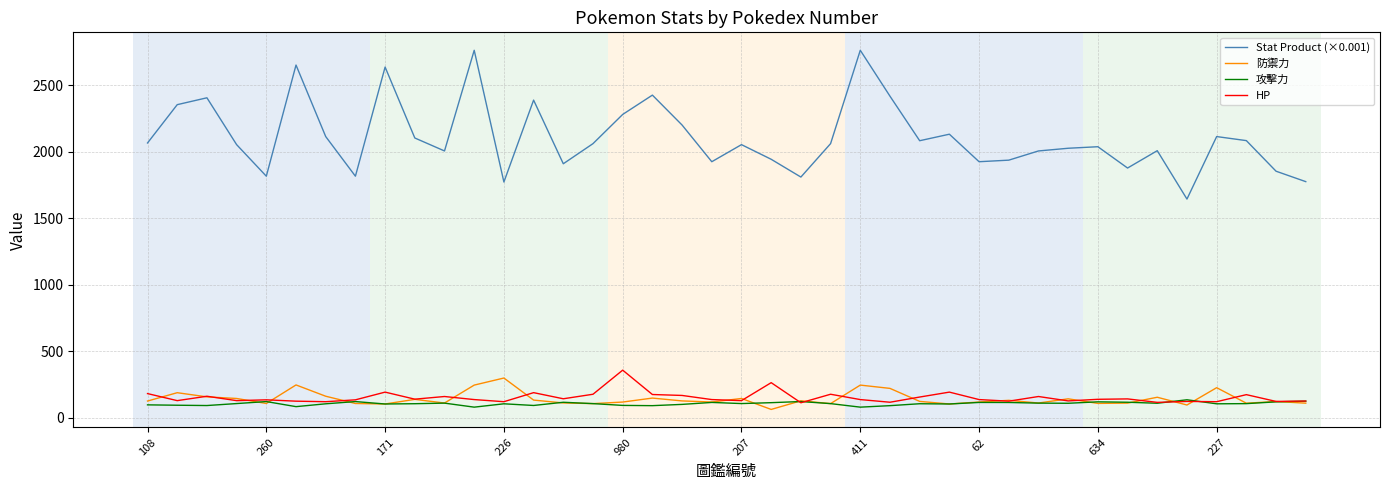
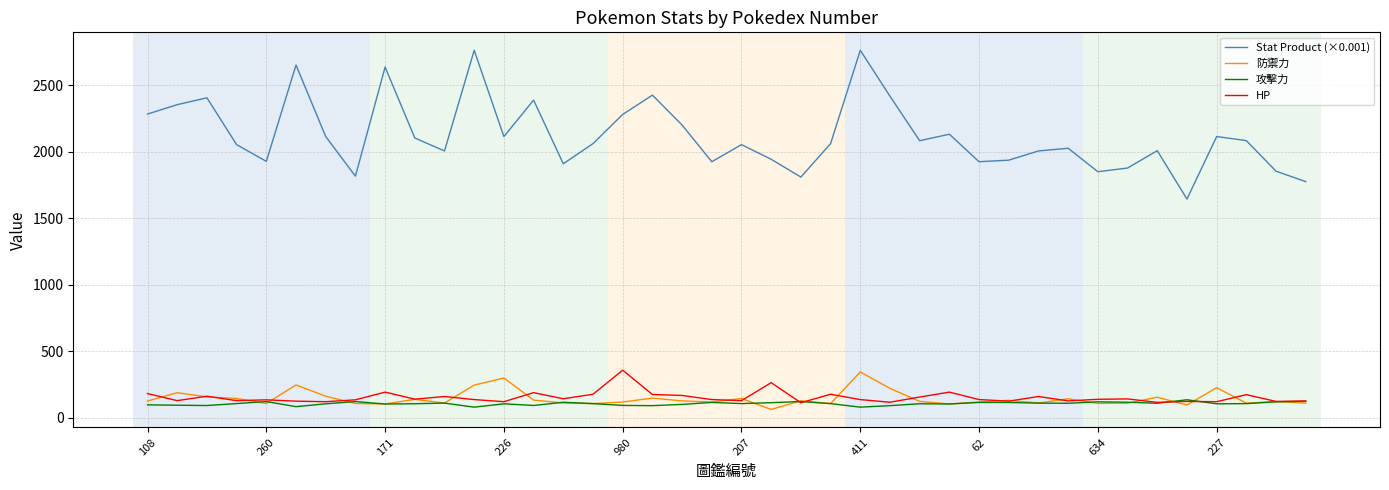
Stat Product (×0.001), 108: 2070 -> 2280
Stat Product (×0.001), 260: 1820 -> 1930
Stat Product (×0.001), 226: 1770 -> 2110
防禦力, 411: 250 -> 350
Stat Product (×0.001), 634: 2040 -> 1850
